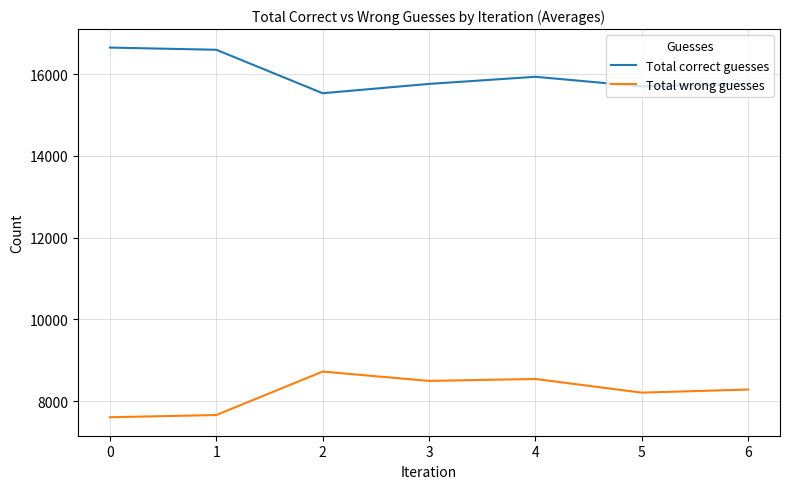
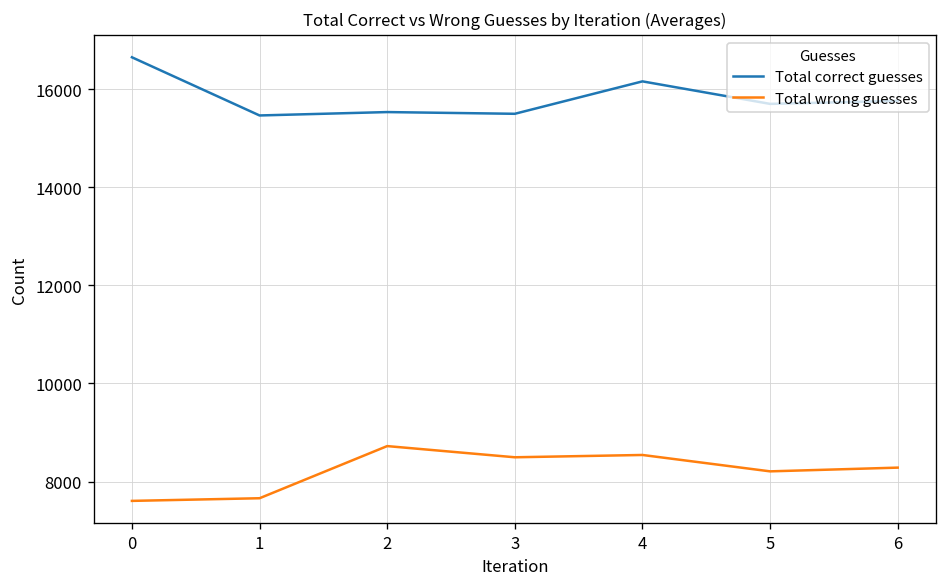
Total correct guesses, 1: 16600 -> 15500
Total correct guesses, 3: 15800 -> 15500
Total correct guesses, 4: 15900 -> 16200
